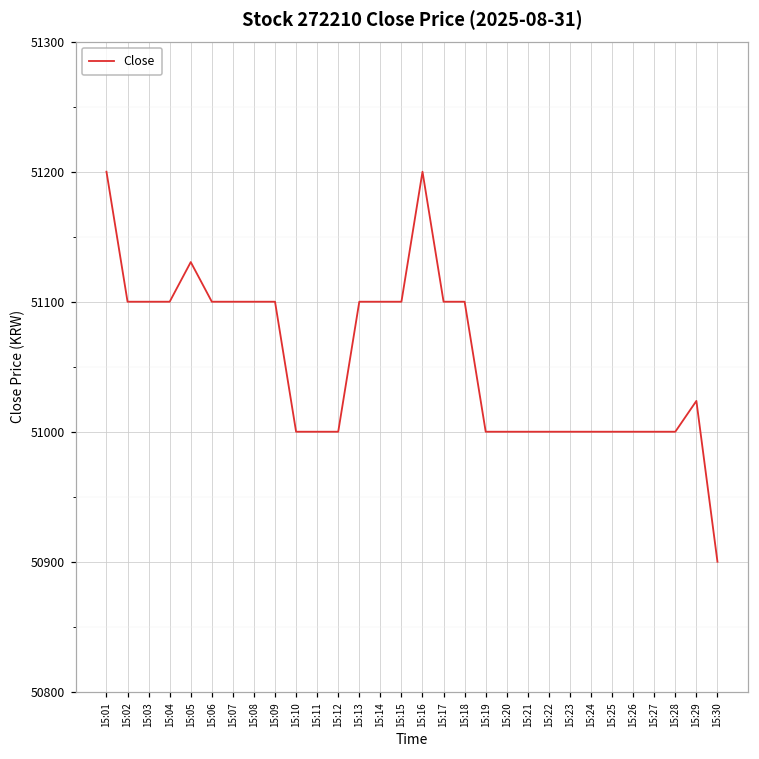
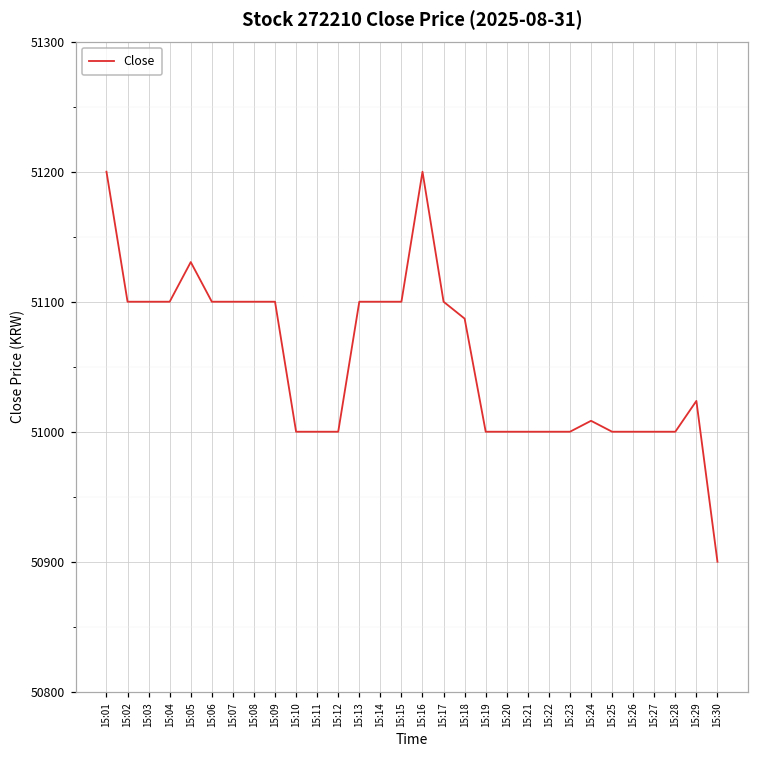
15:18: 51100 -> 51087
15:24: 51000 -> 51008
